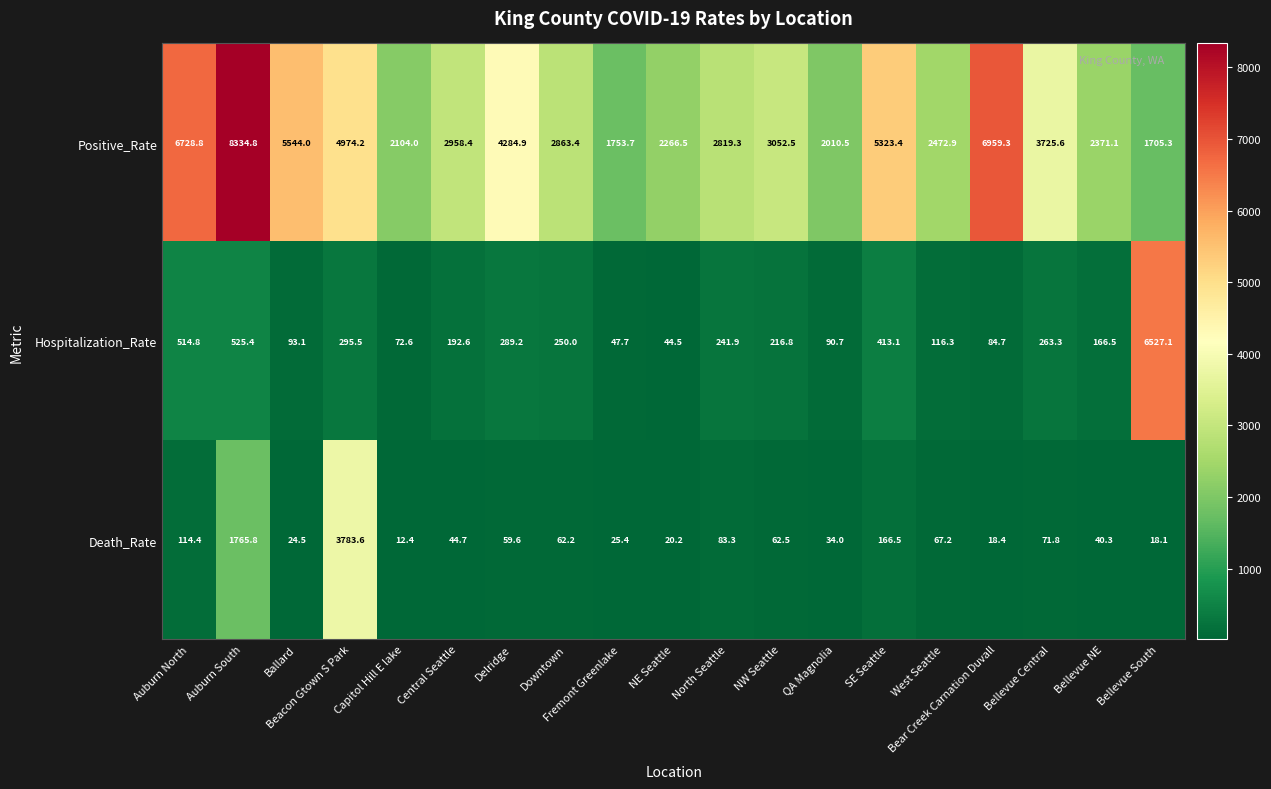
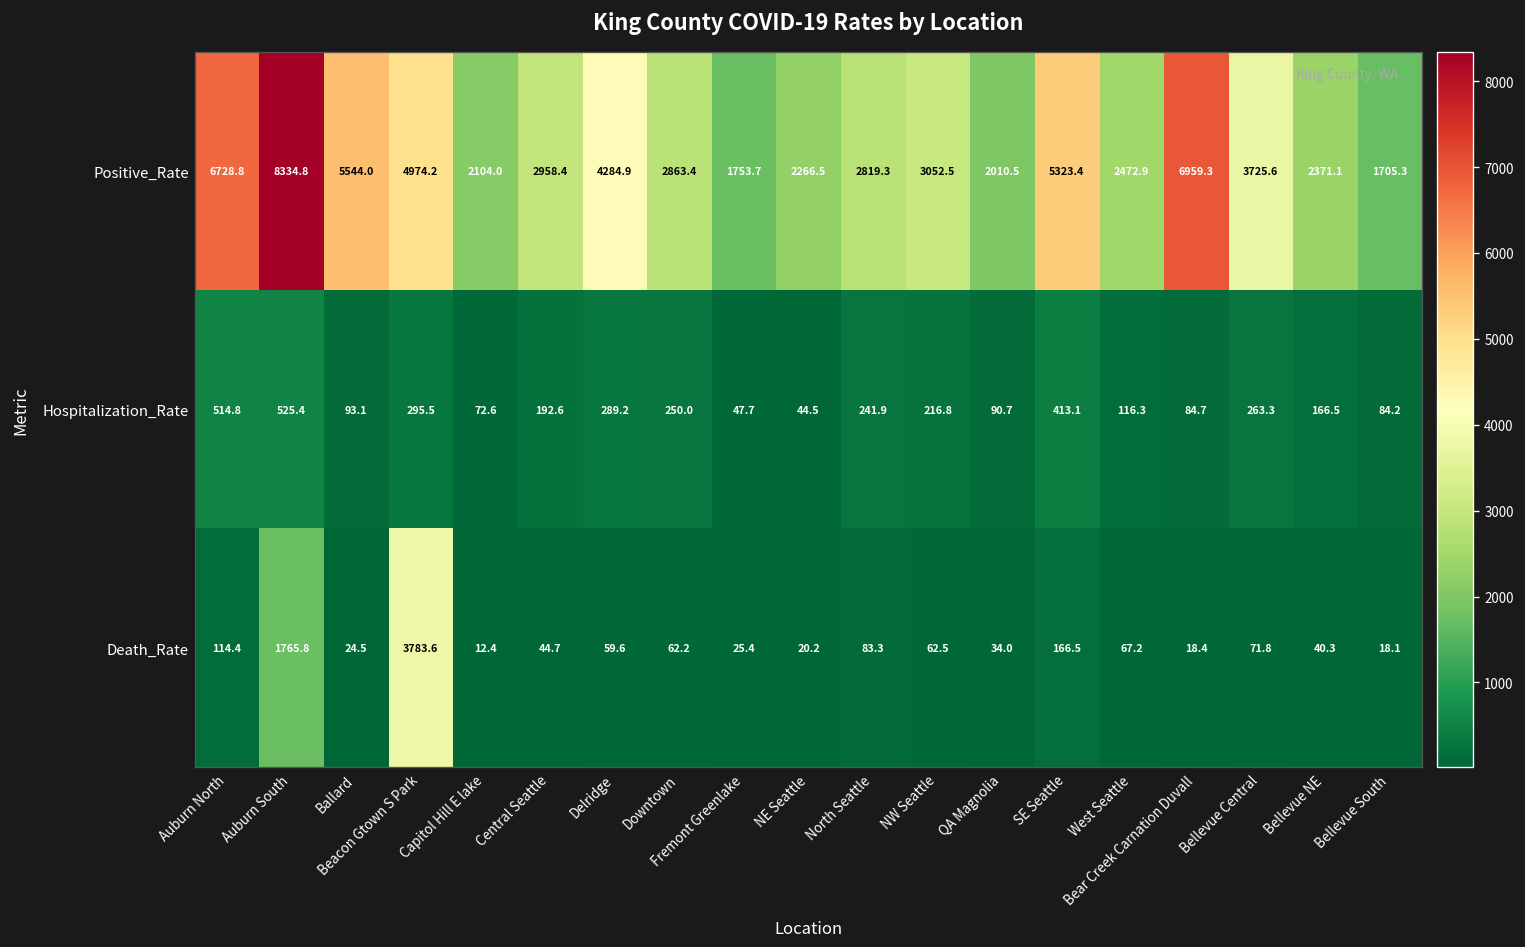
Hospitalization_Rate, Bellevue South: 6527.1 -> 84.2
